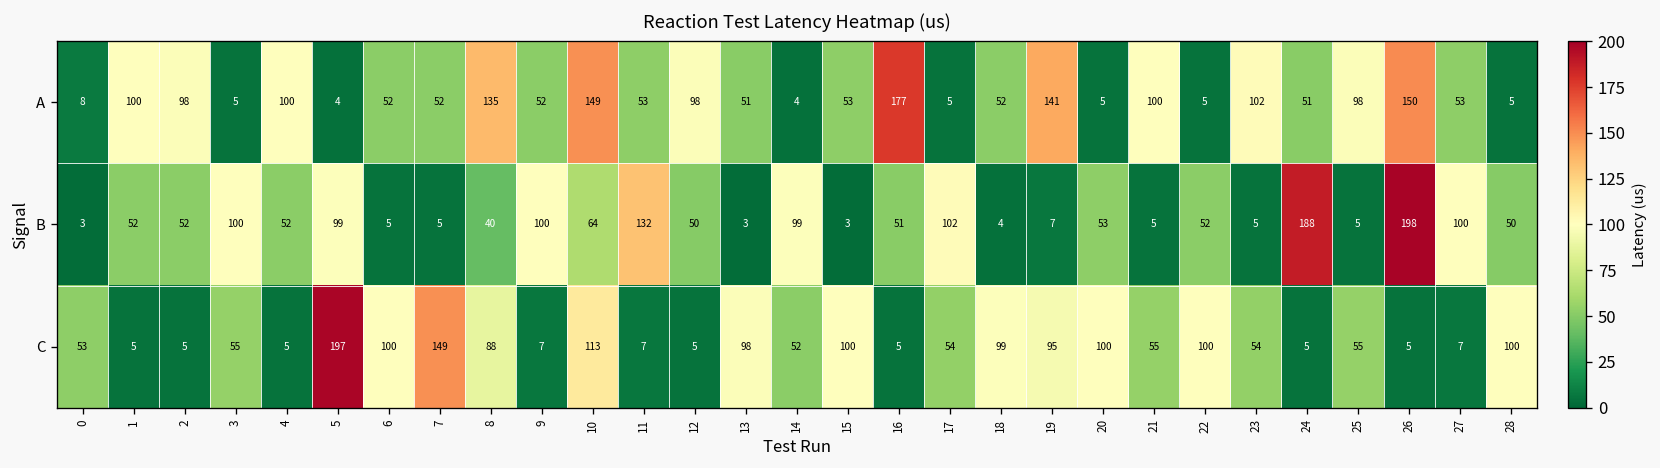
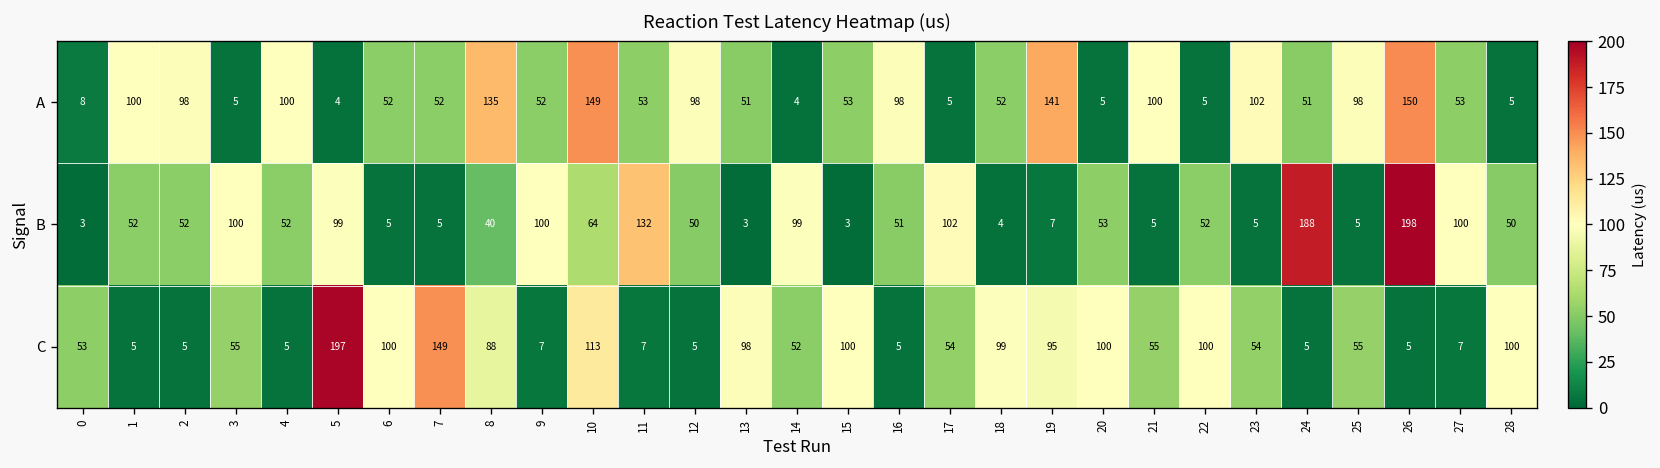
A, 16: 177 -> 98
